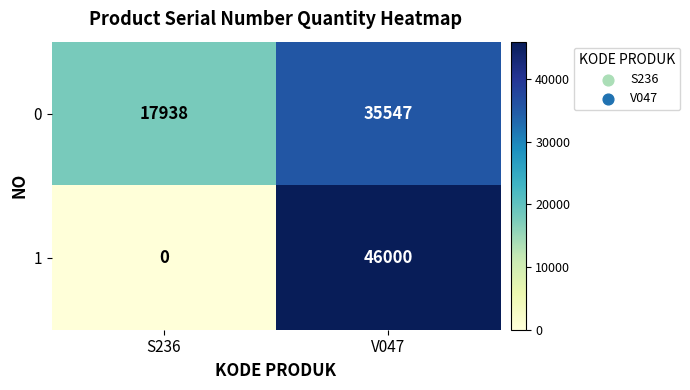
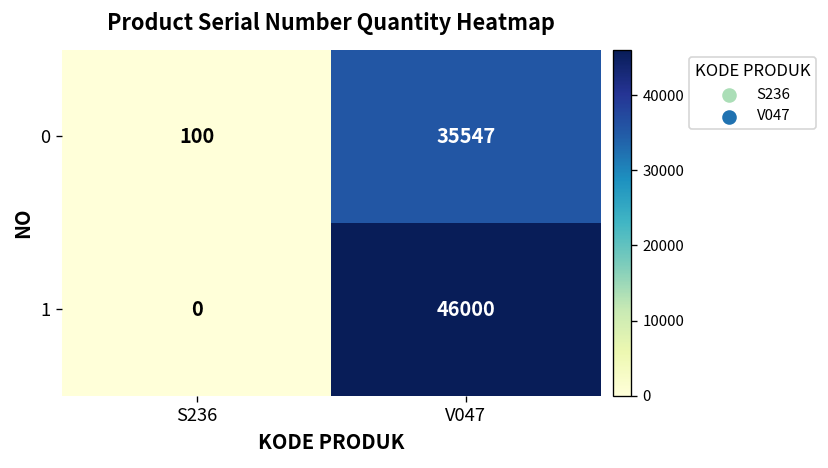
0, S236: 17938 -> 100
